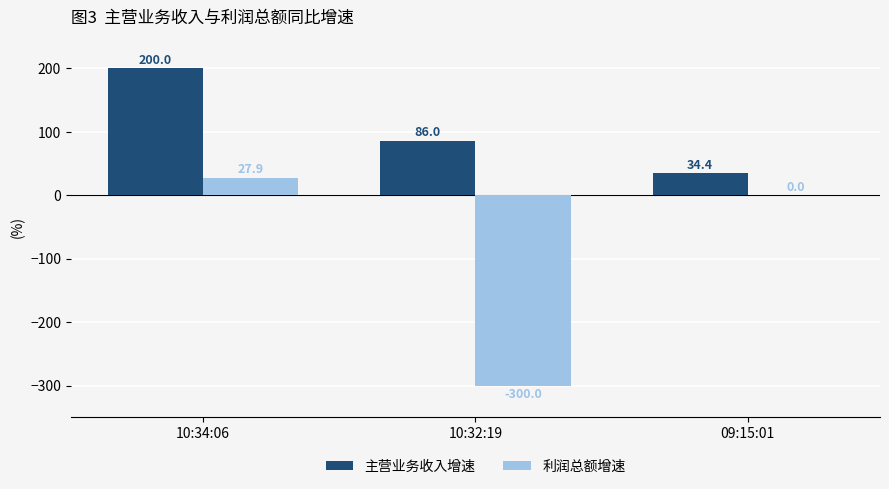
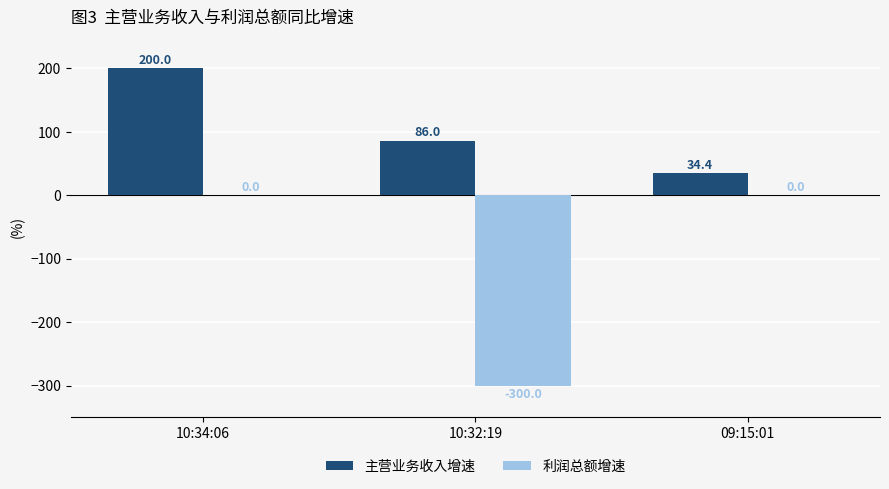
利润总额增速, 10:34:06: 27.9 -> 0.0
